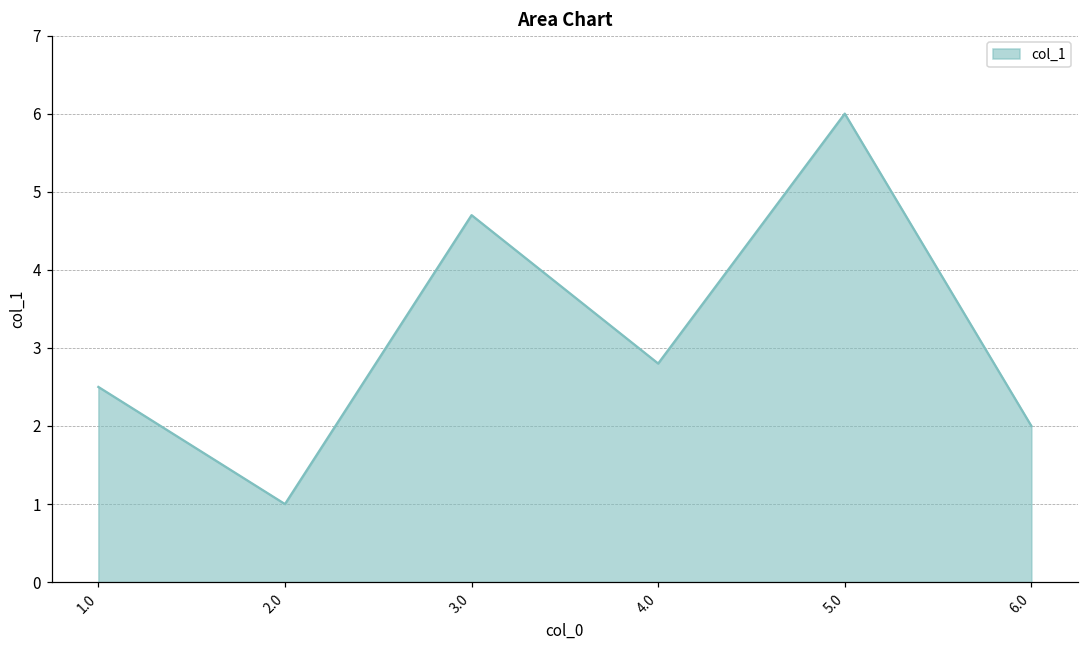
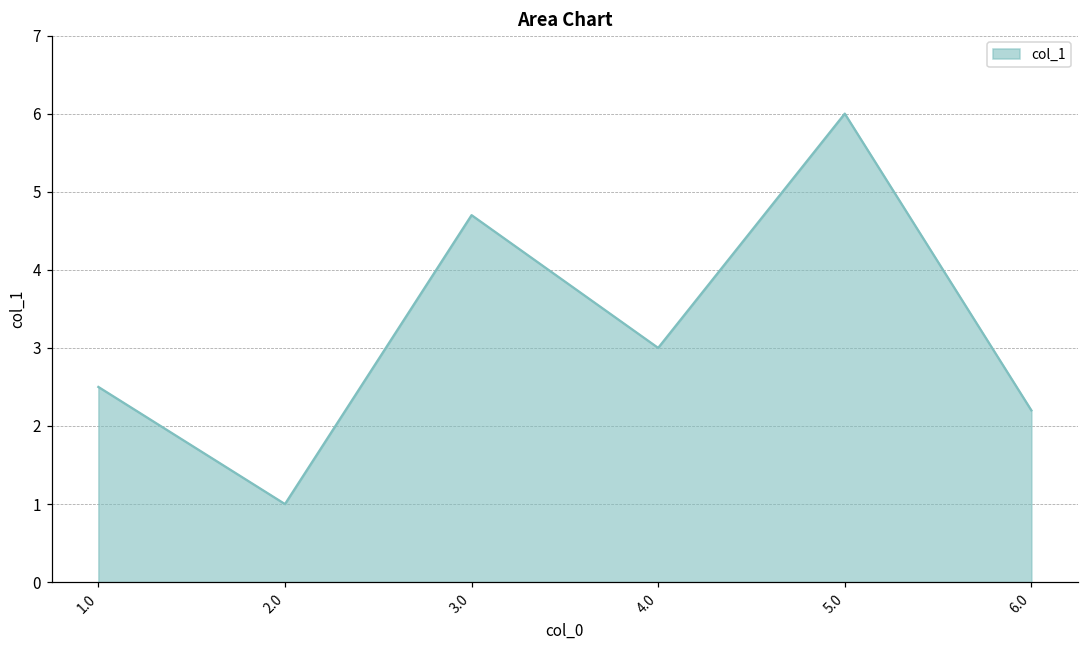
4.0: 2.8 -> 3.0
6.0: 2.0 -> 2.2
